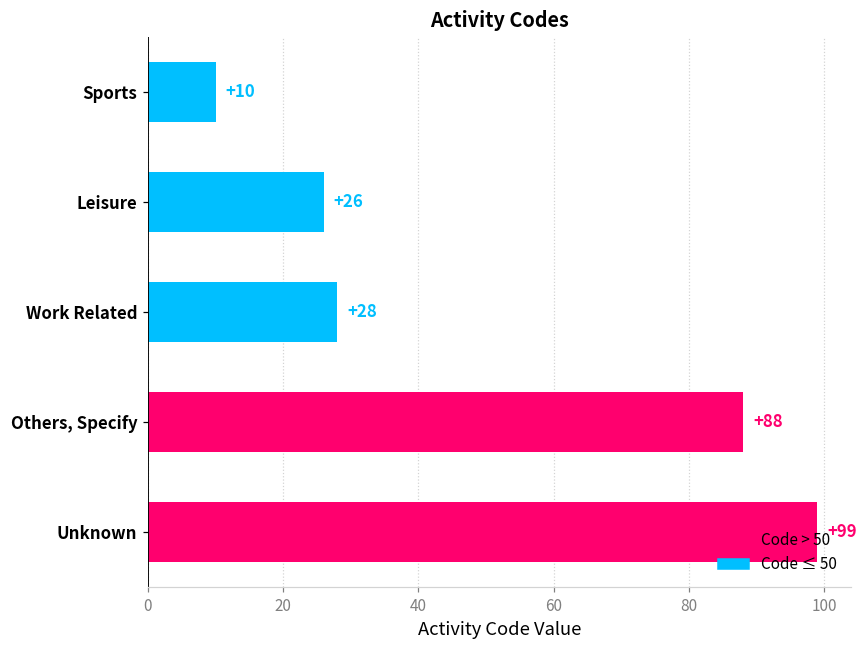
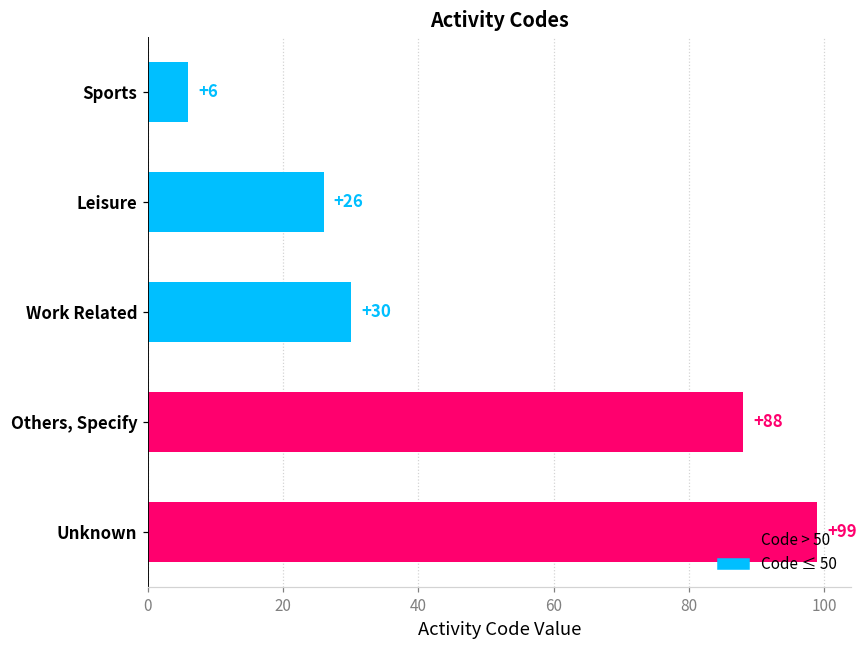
Sports: +10 -> +6
Work Related: +28 -> +30
